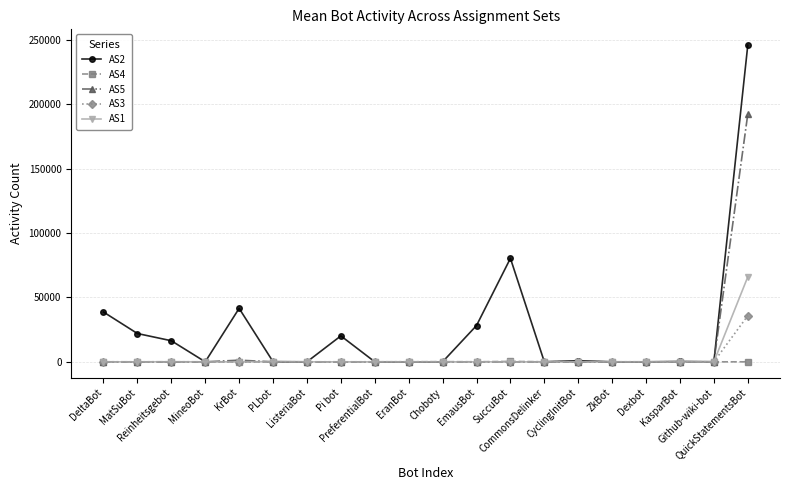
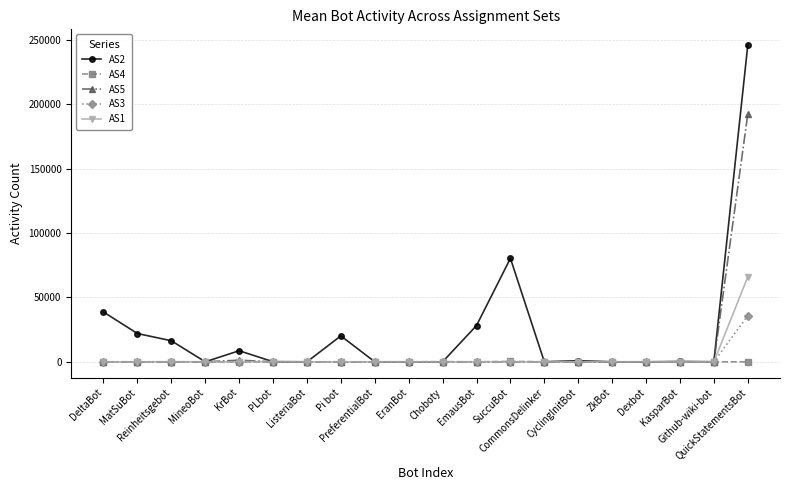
AS2, KrBot: 42000 -> 9000
